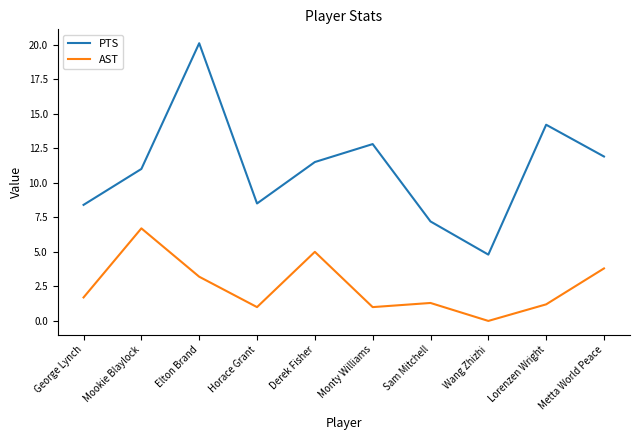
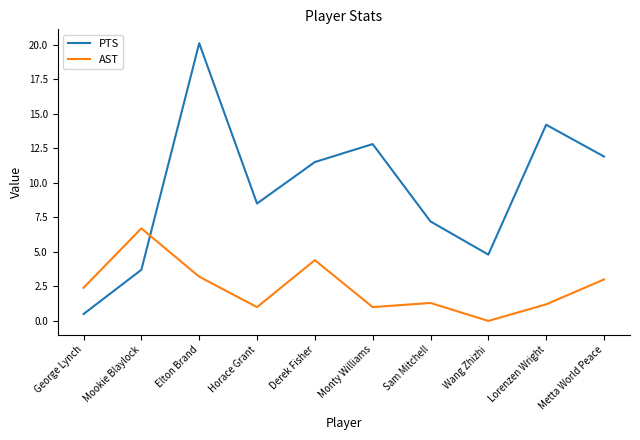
PTS, George Lynch: 8.4 -> 0.5
AST, George Lynch: 1.7 -> 2.4
PTS, Mookie Blaylock: 11.0 -> 3.7
AST, Derek Fisher: 5.0 -> 4.4
AST, Metta World Peace: 3.8 -> 3.0
